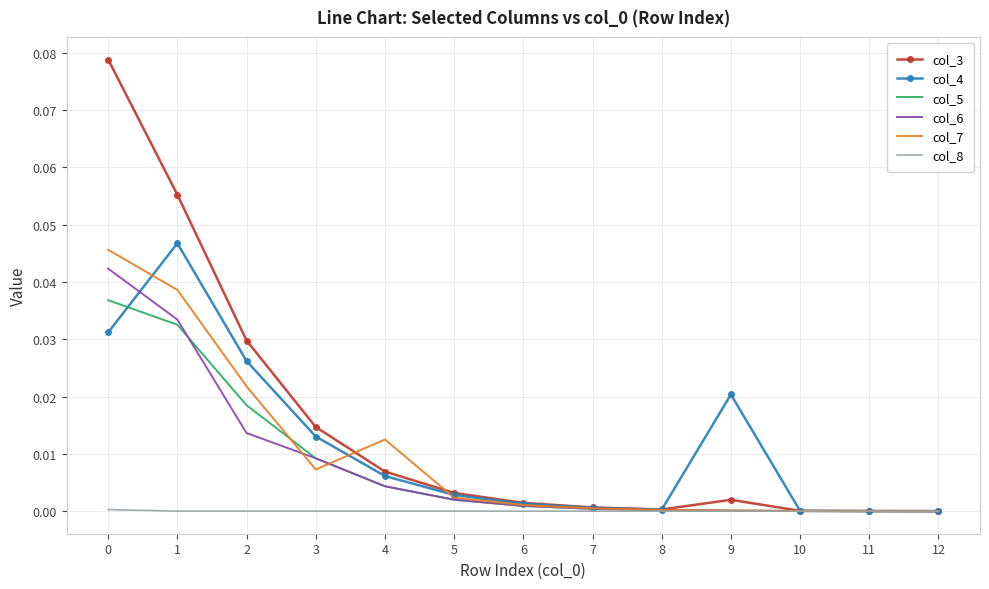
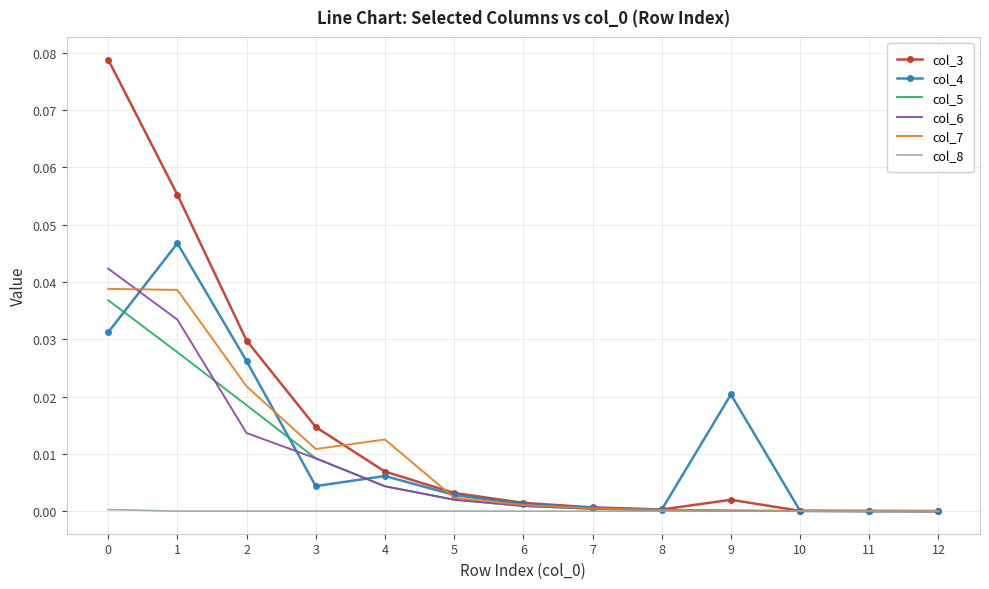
col_7, 0: 0.046 -> 0.039
col_5, 1: 0.033 -> 0.028
col_4, 3: 0.013 -> 0.004
col_7, 3: 0.007 -> 0.011
